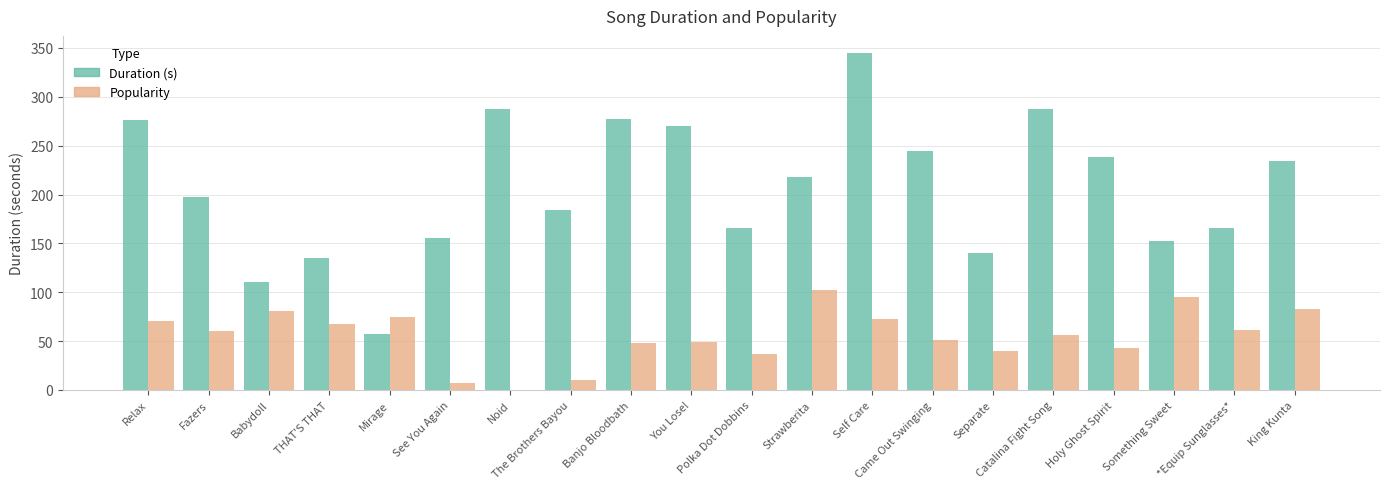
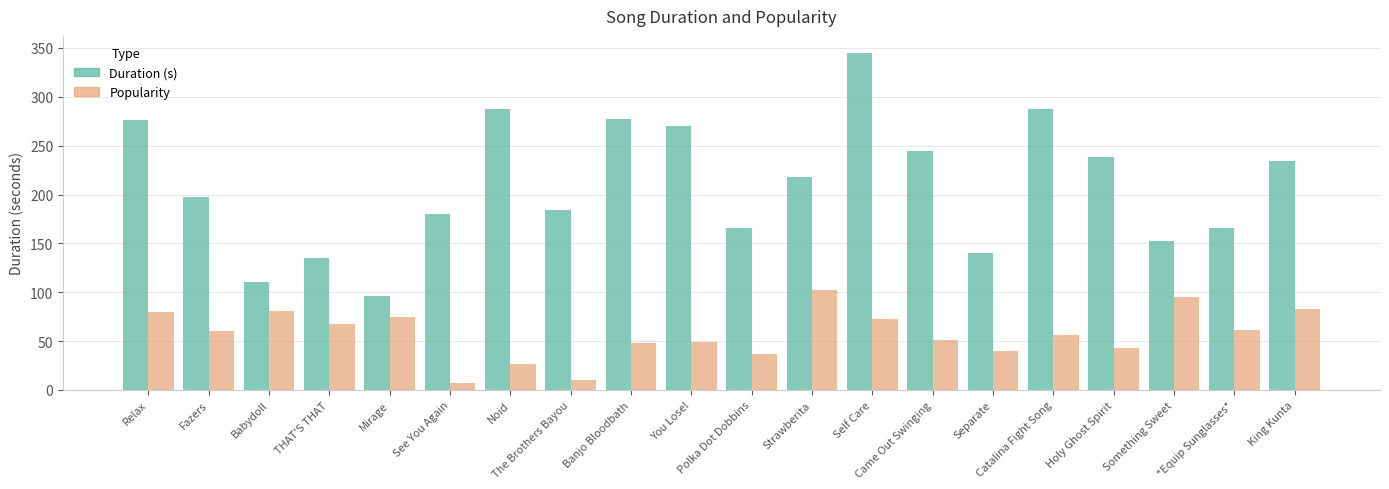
Popularity, Relax: 70 -> 80
Duration (s), Mirage: 60 -> 100
Duration (s), See You Again: 160 -> 180
Popularity, Noid: 0 -> 30
